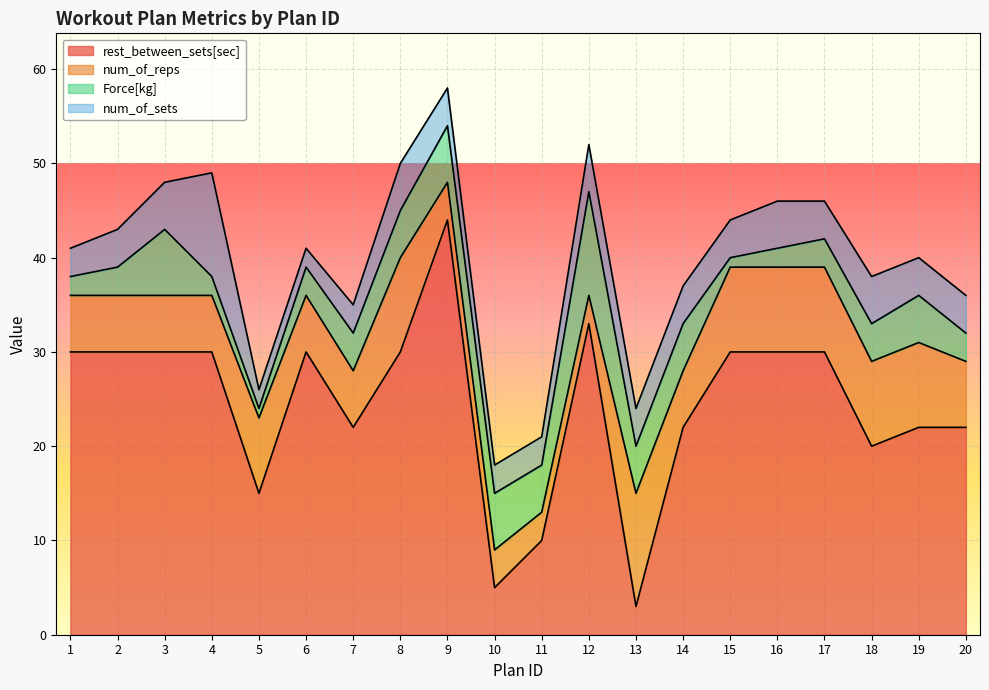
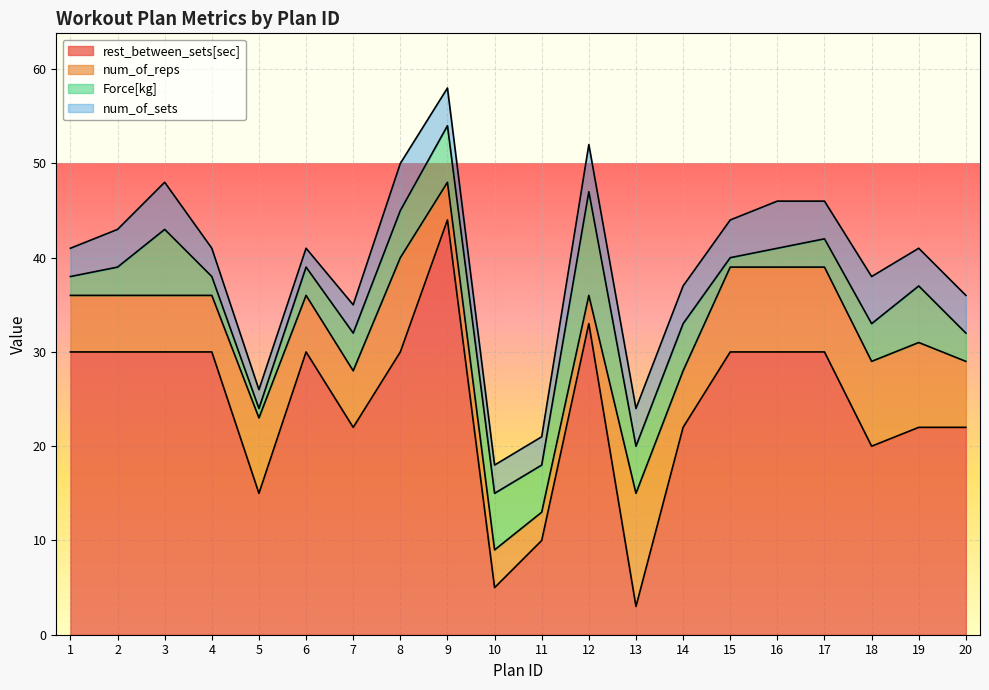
num_of_sets, 4: 11 -> 3
Force[kg], 19: 5 -> 6
